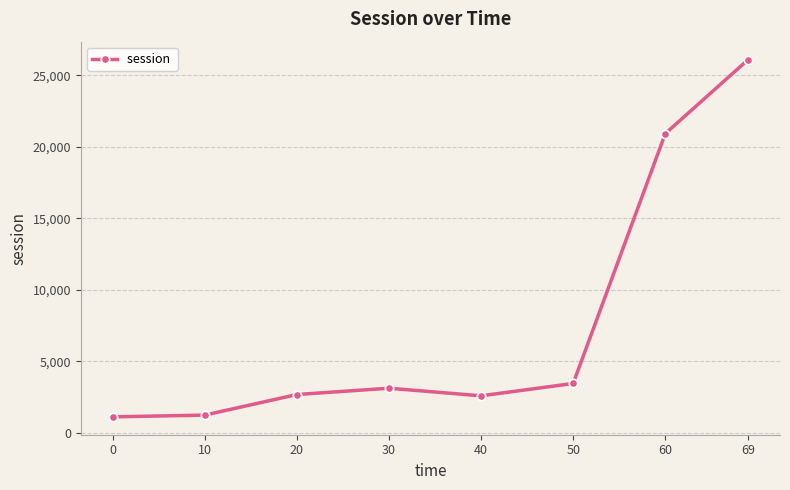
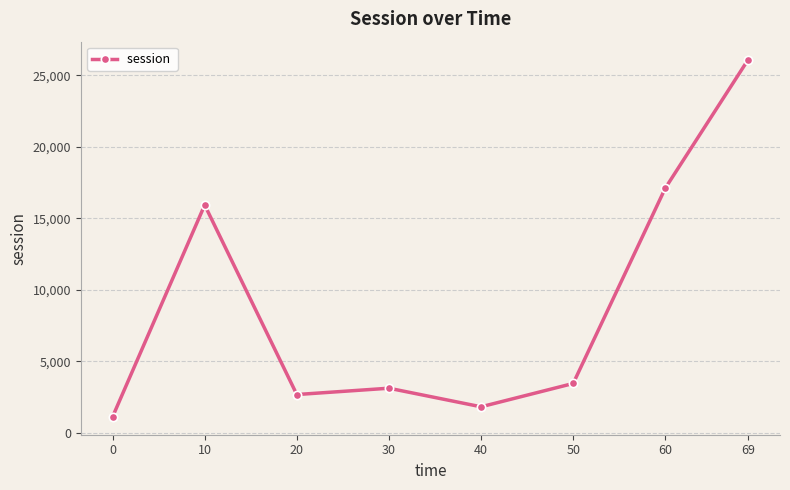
10: 1,200 -> 15,900
40: 2,600 -> 1,800
60: 20,900 -> 17,100
